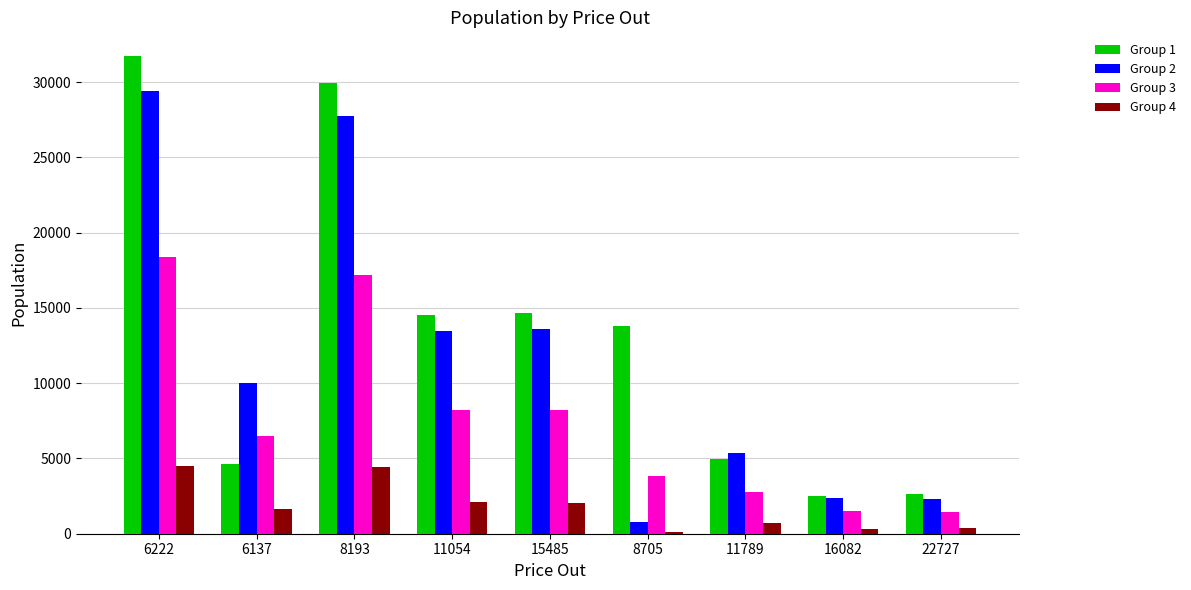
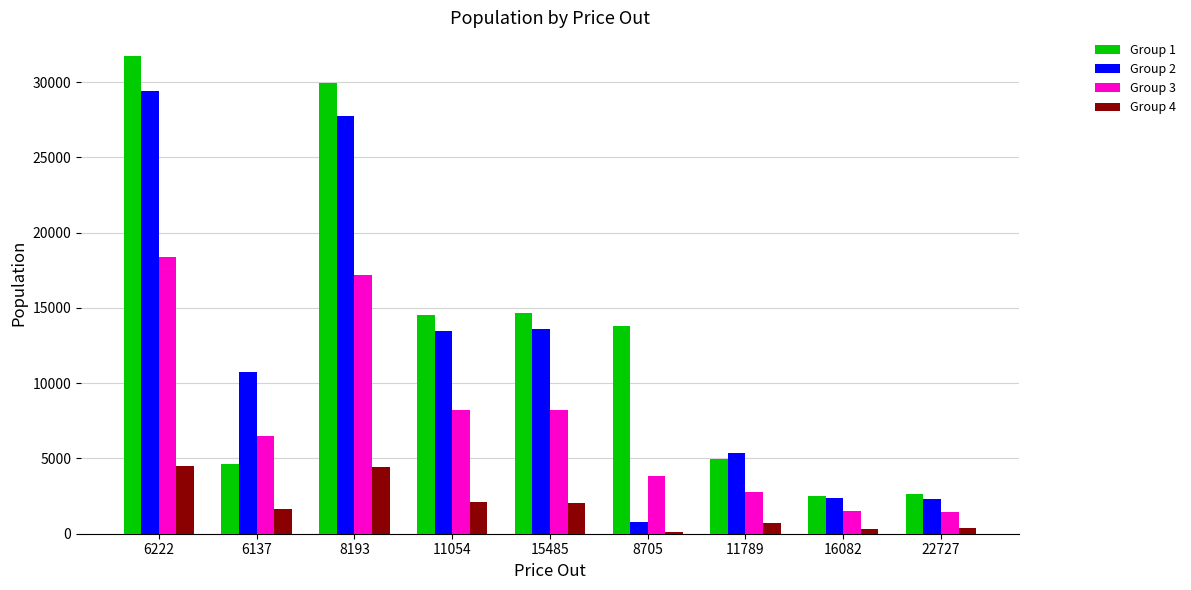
Group 2, 6137: 10000 -> 10800
